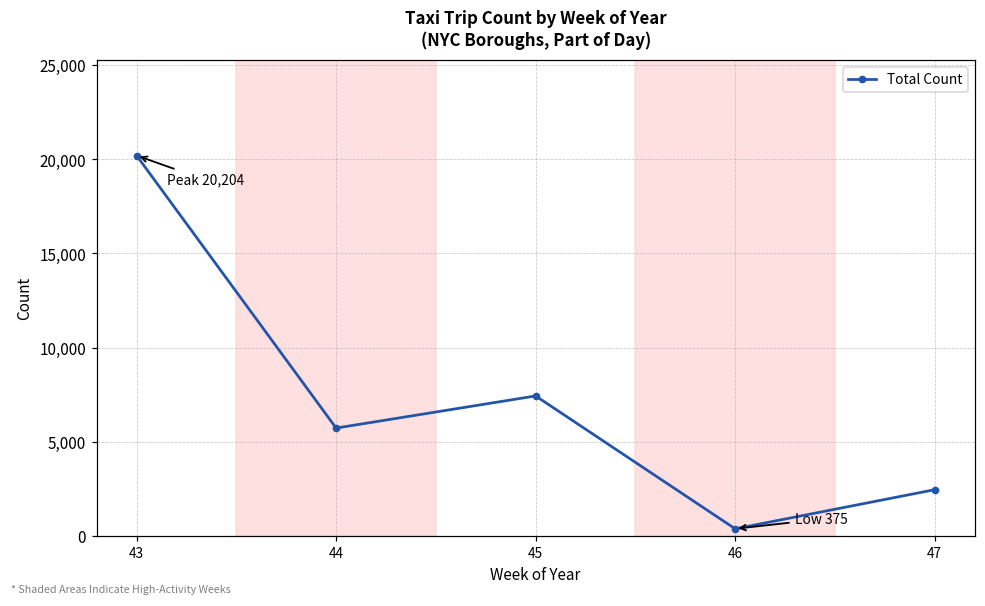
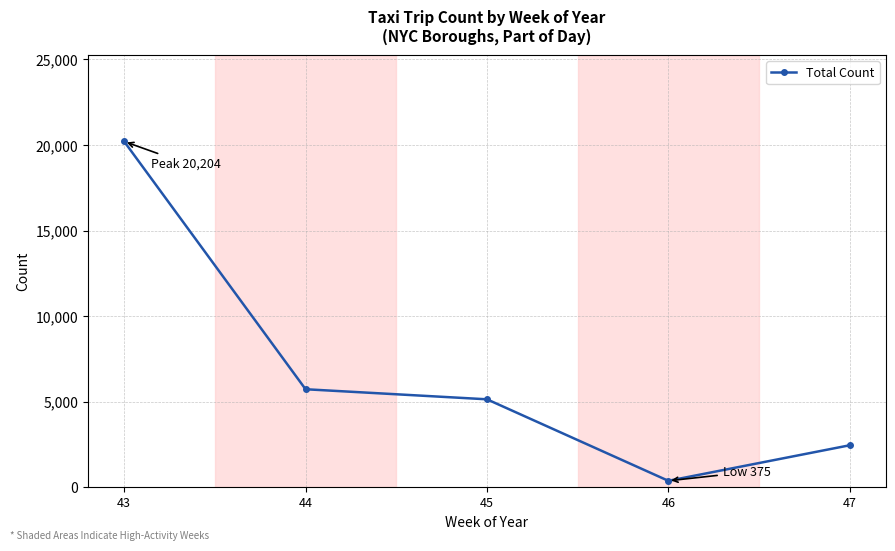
45: 7,400 -> 5,100
